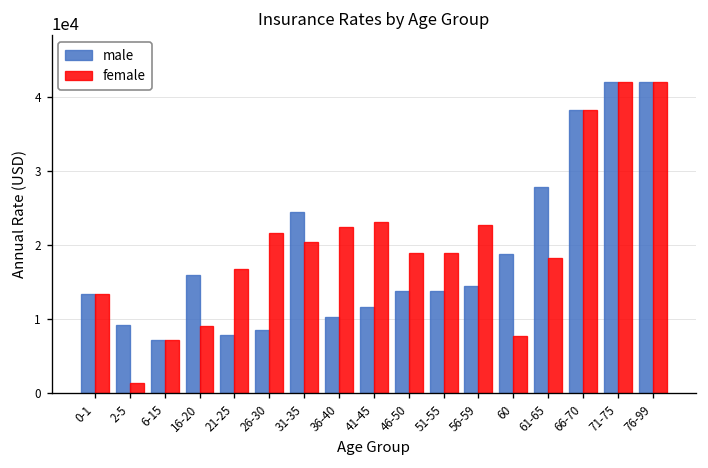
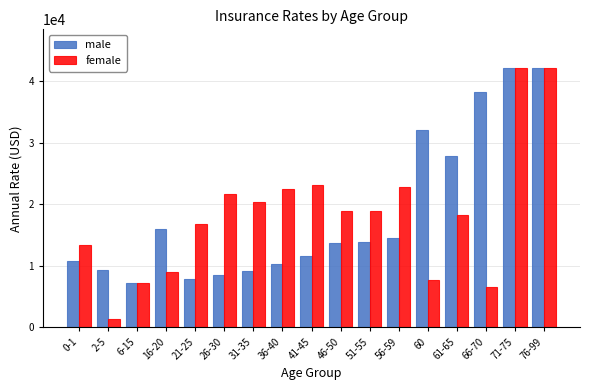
male, 0-1: 13000 -> 11000
male, 31-35: 25000 -> 9000
male, 60: 19000 -> 32000
female, 66-70: 38000 -> 7000
